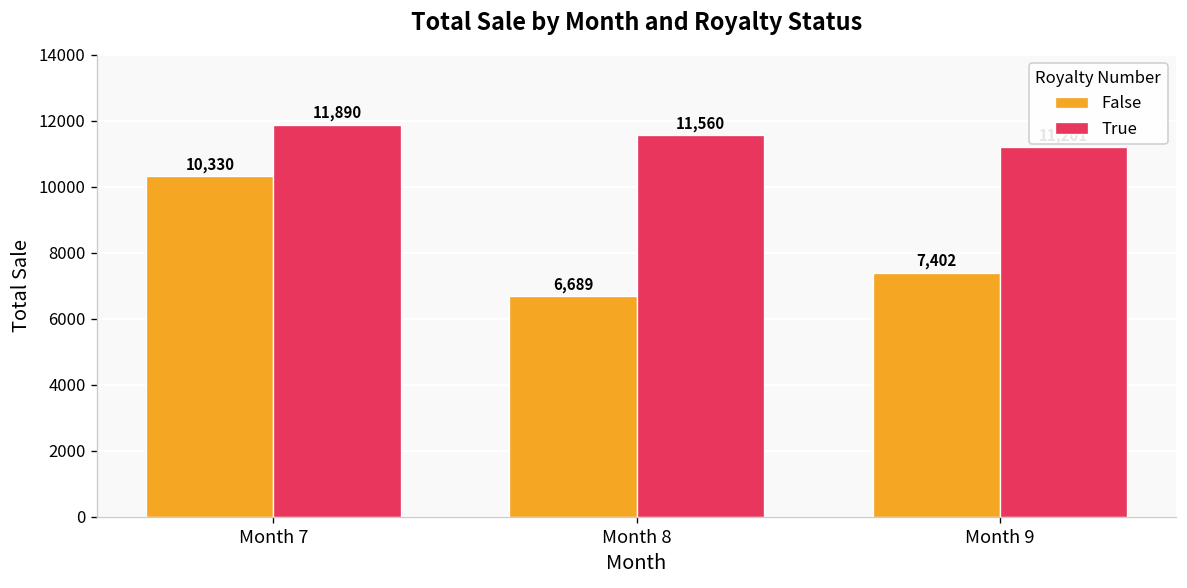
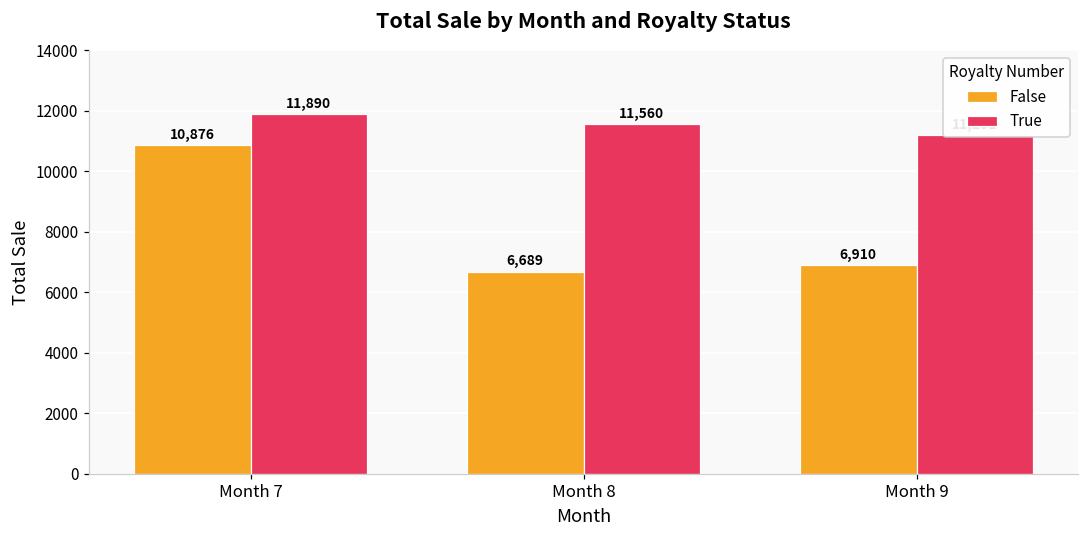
False, Month 7: 10,330 -> 10,876
False, Month 9: 7,402 -> 6,910
